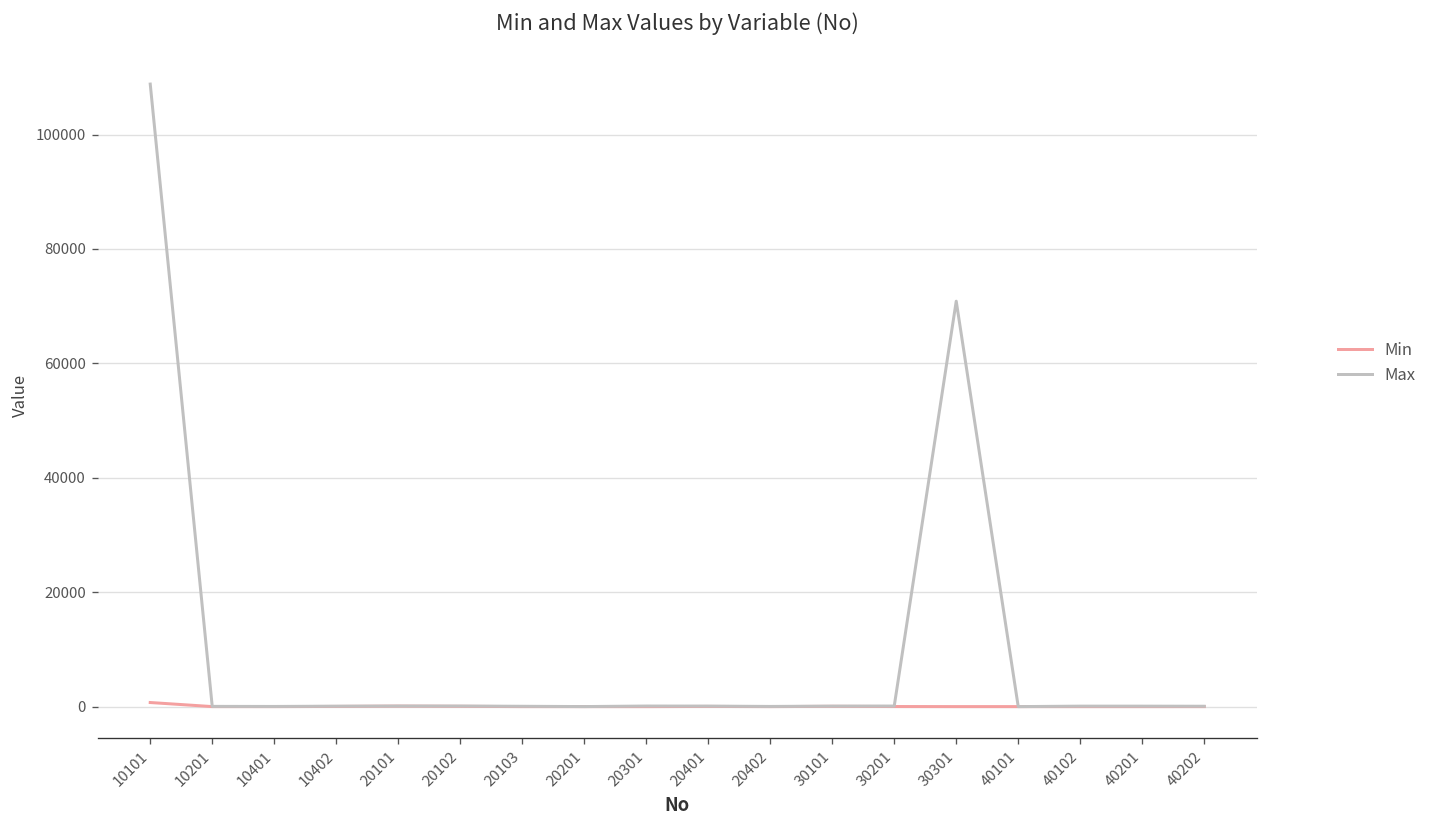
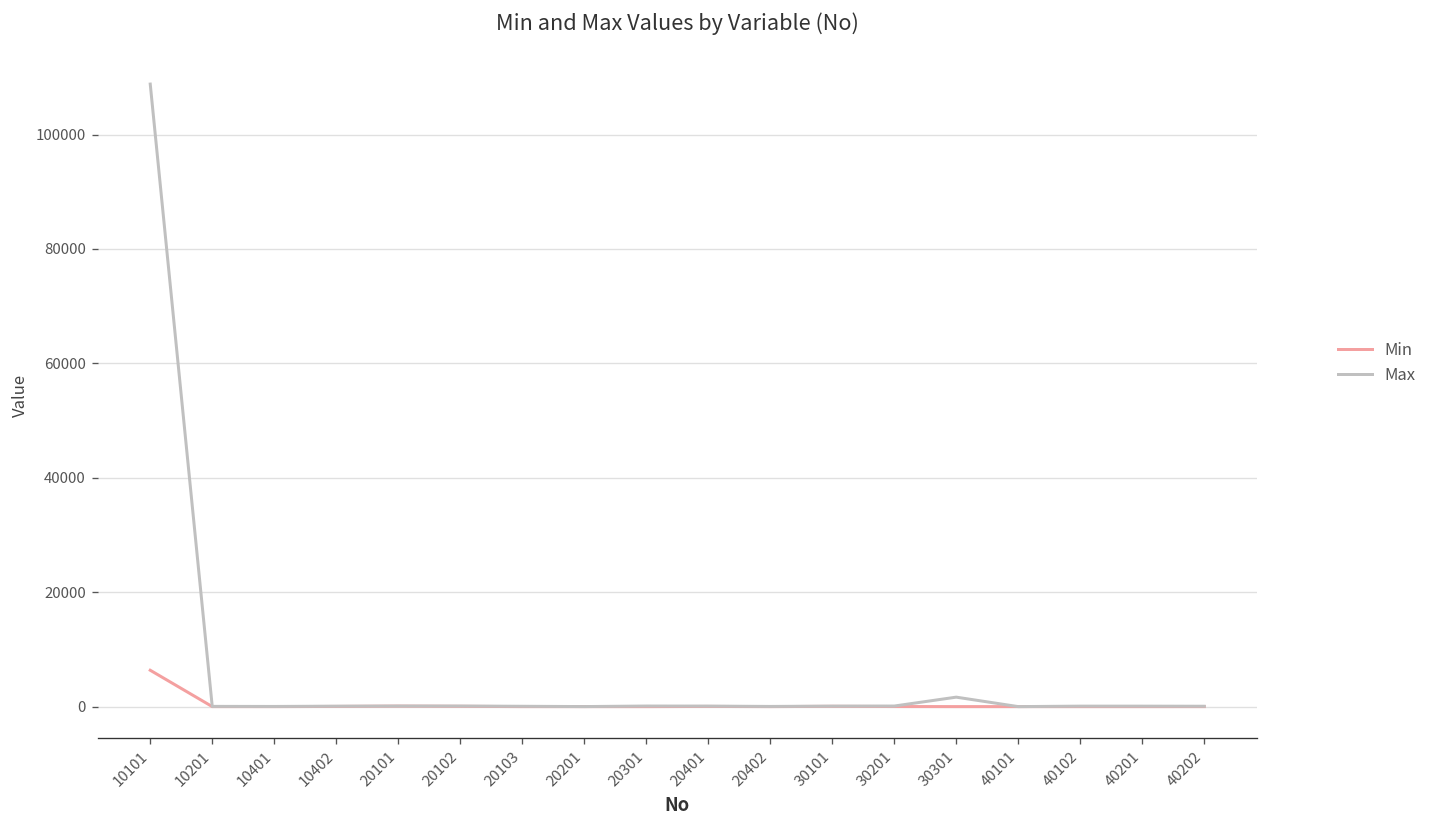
Min, 10101: 1000 -> 6000
Max, 30301: 71000 -> 2000
